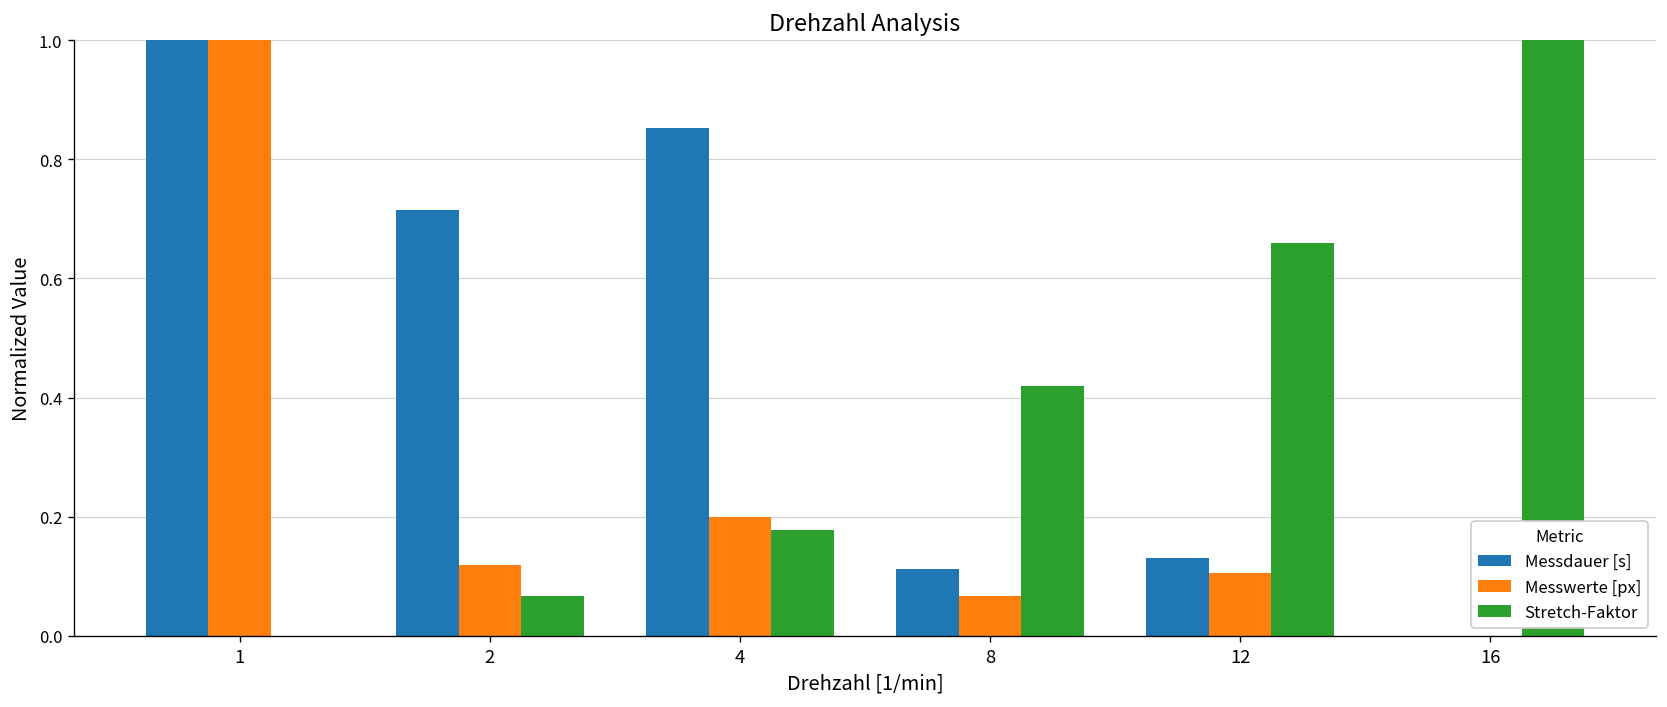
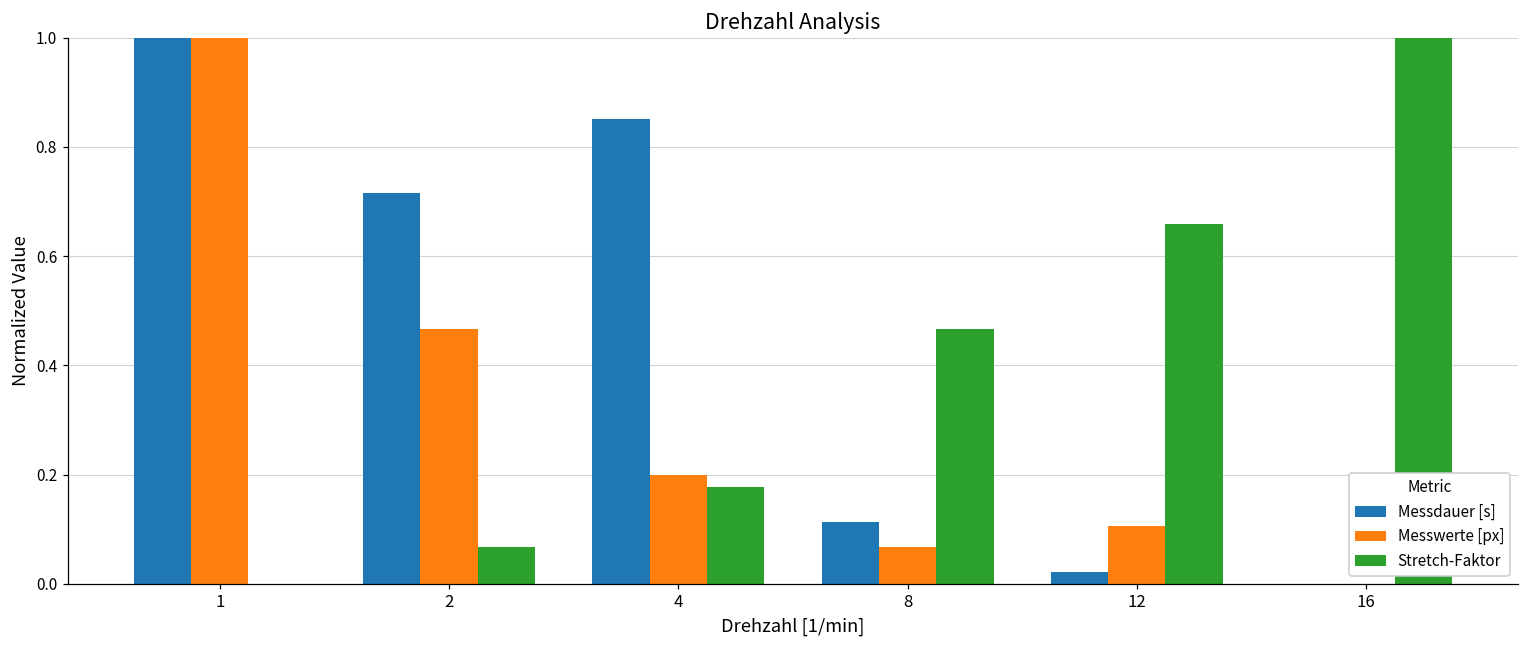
Messwerte [px], 2: 0.12 -> 0.47
Stretch-Faktor, 8: 0.42 -> 0.47
Messdauer [s], 12: 0.13 -> 0.02
